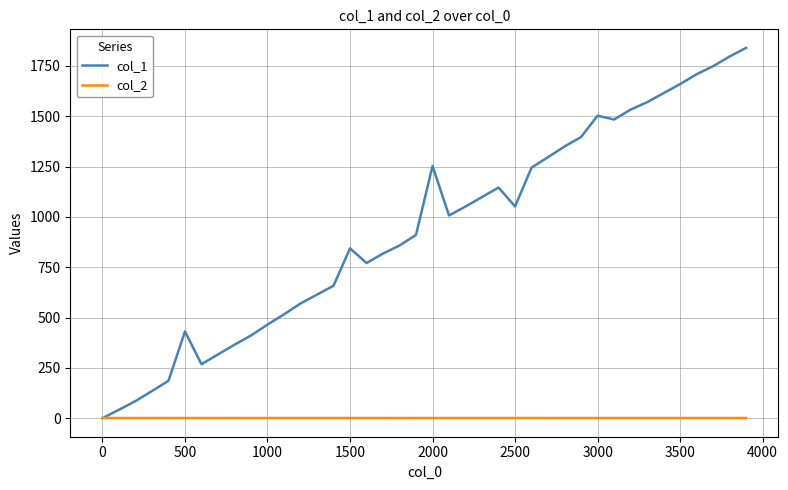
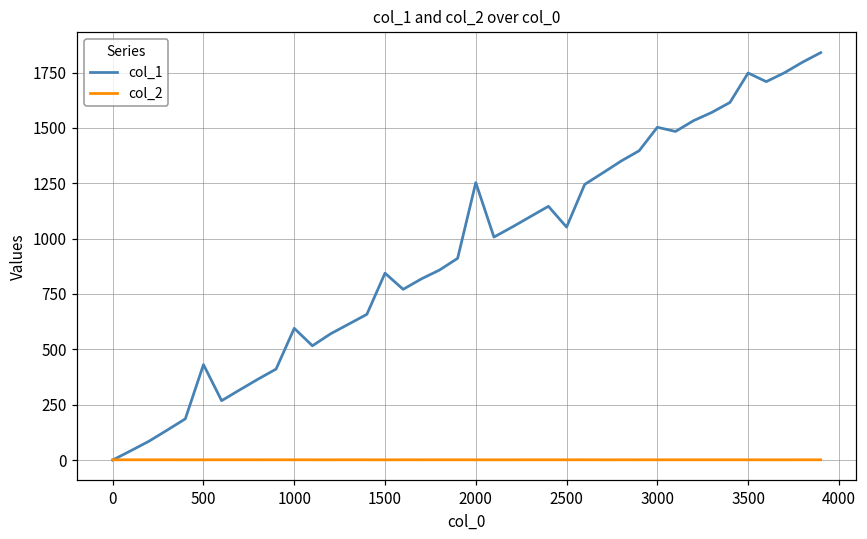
col_1, 1000: 470 -> 600
col_1, 3500: 1660 -> 1750
